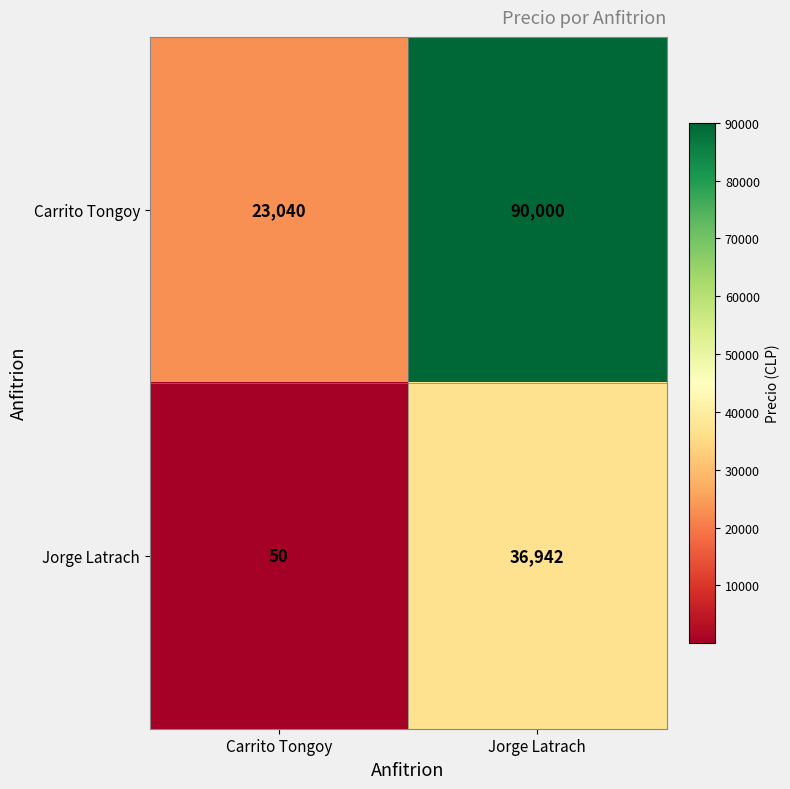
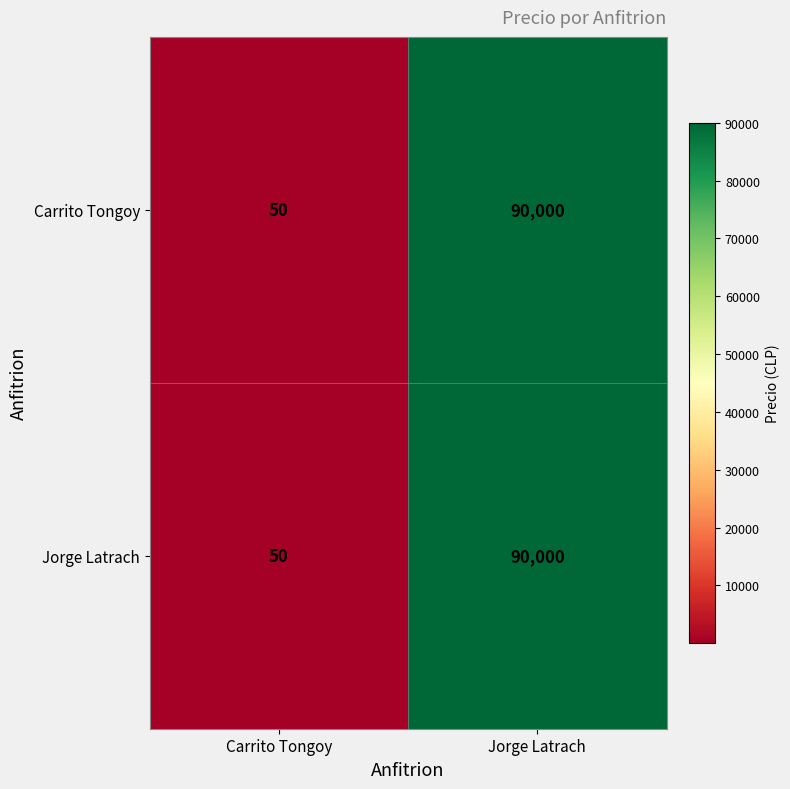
Carrito Tongoy, Carrito Tongoy: 23,040 -> 50
Jorge Latrach, Jorge Latrach: 36,942 -> 90,000
